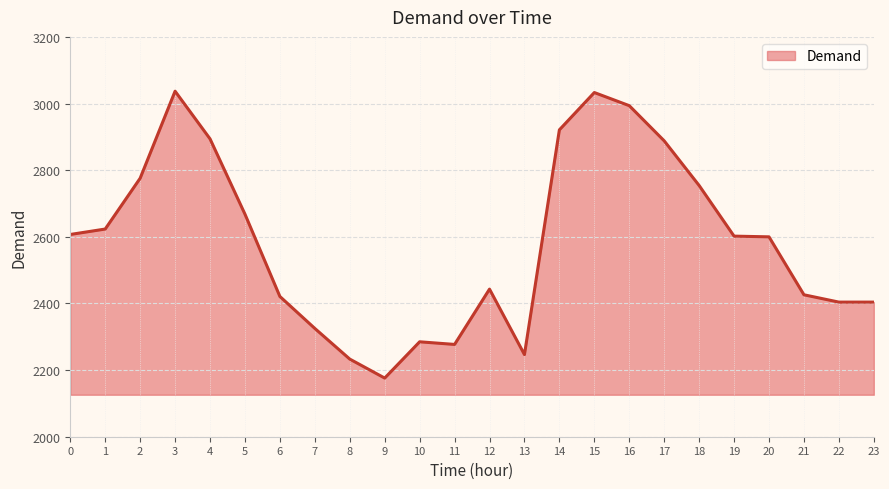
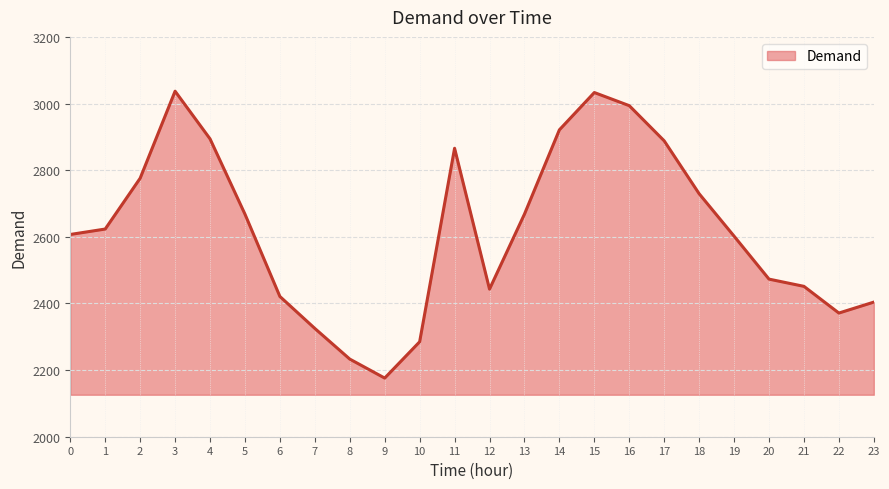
11: 2280 -> 2870
13: 2250 -> 2670
18: 2750 -> 2730
20: 2600 -> 2470
21: 2430 -> 2450
22: 2400 -> 2370
